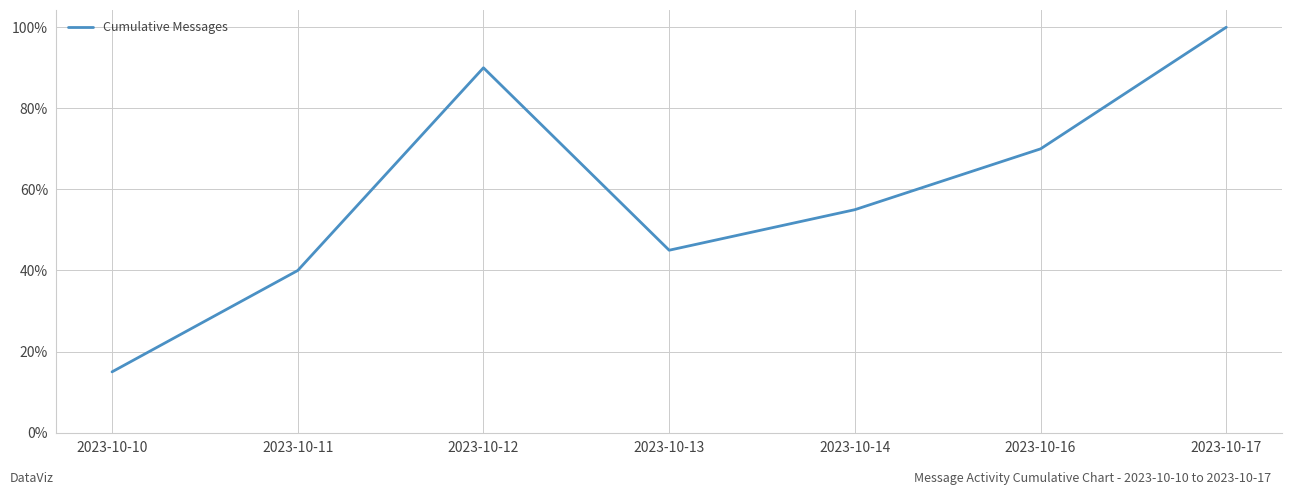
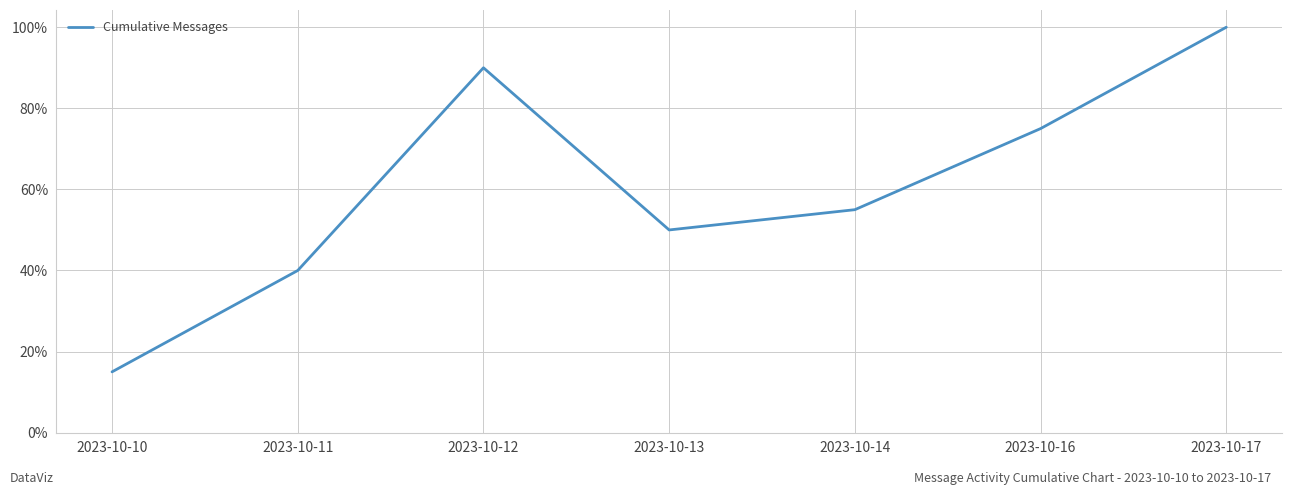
2023-10-13: 45% -> 50%
2023-10-16: 70% -> 75%
